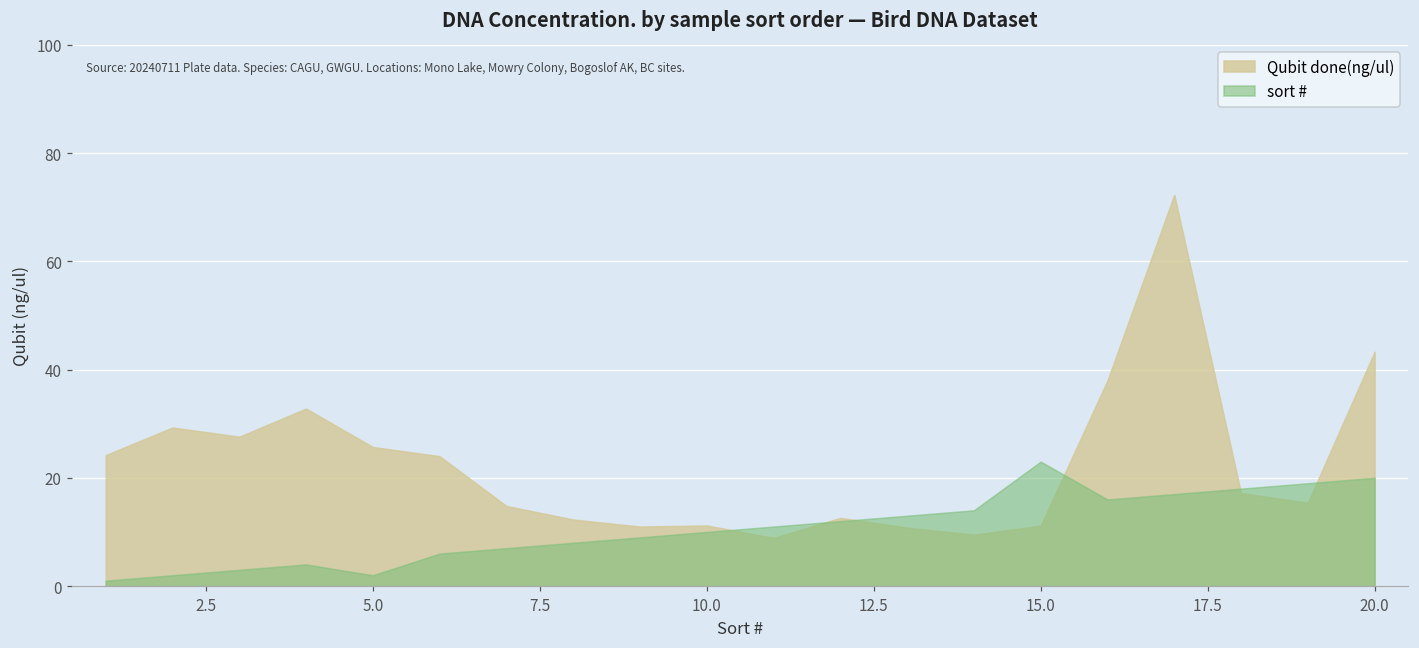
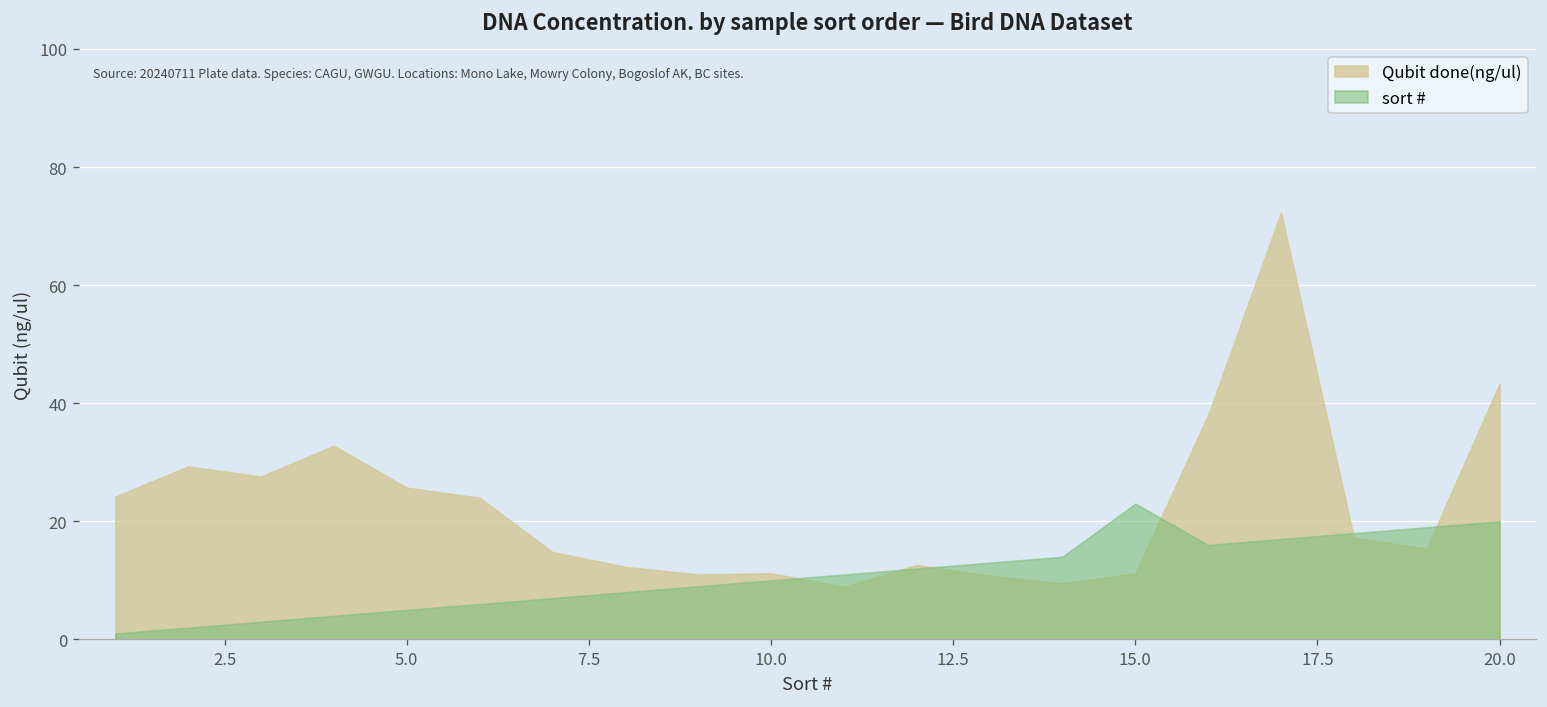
sort #, 5.0: 2 -> 5
